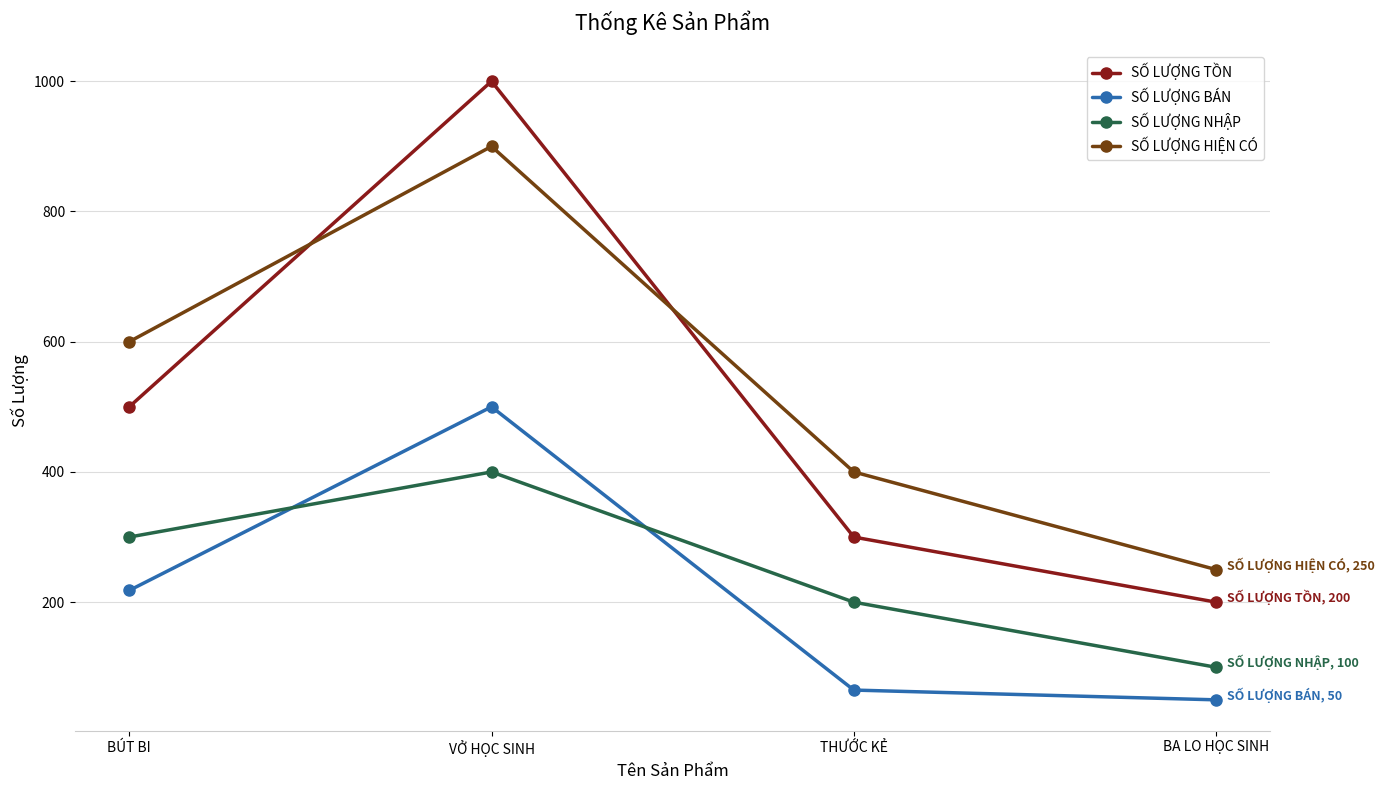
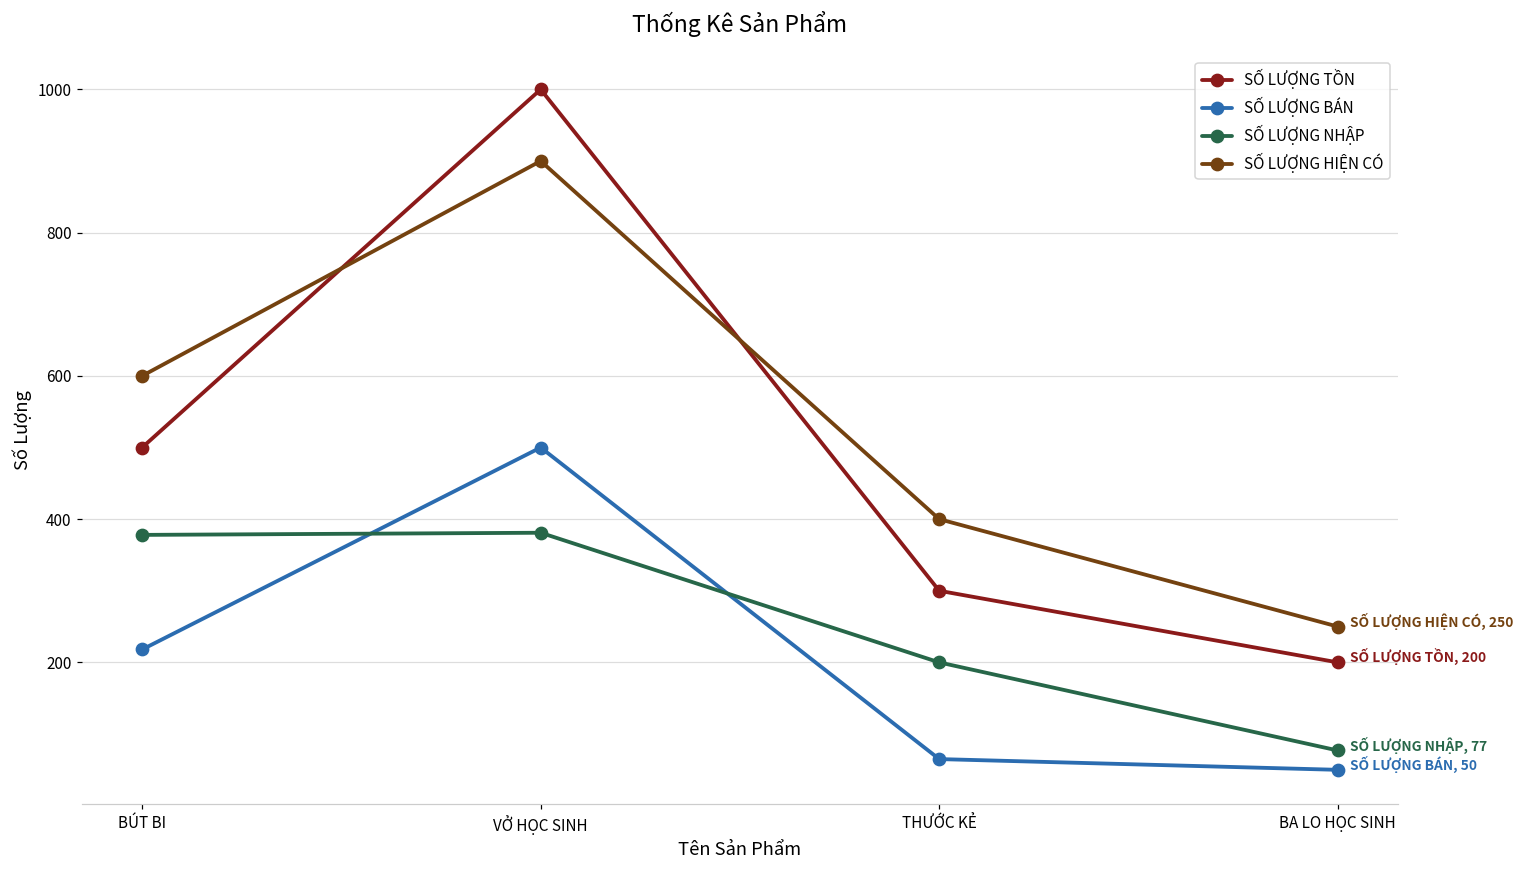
SỐ LƯỢNG NHẬP, BÚT BI: 300 -> 380
SỐ LƯỢNG NHẬP, VỞ HỌC SINH: 400 -> 380
SỐ LƯỢNG NHẬP, BA LO HỌC SINH: 100 -> 77
